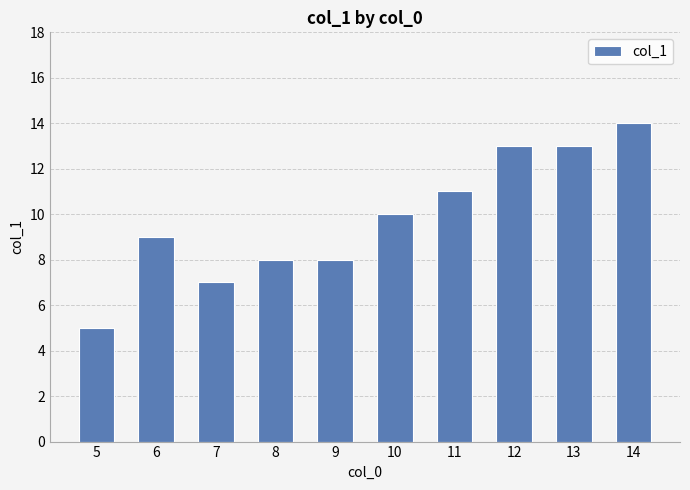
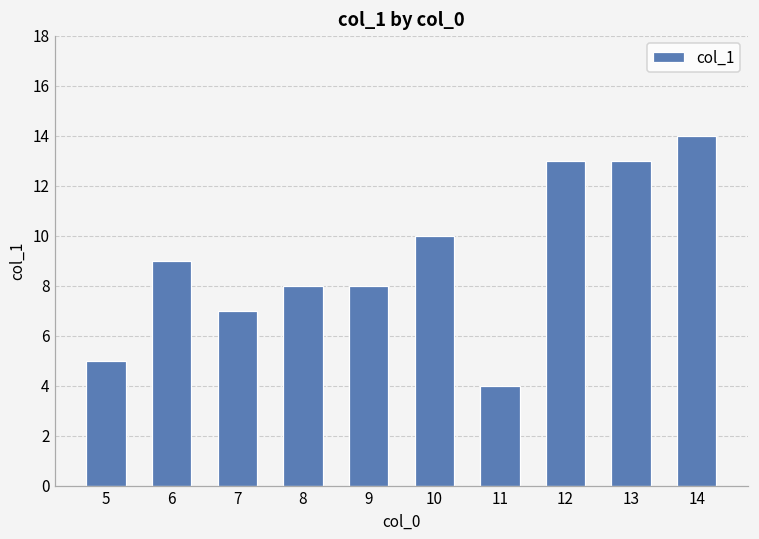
11: 11 -> 4
